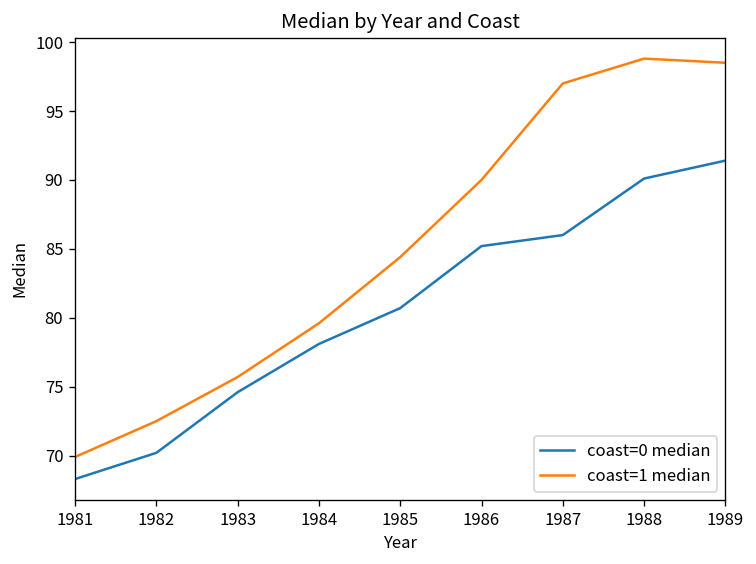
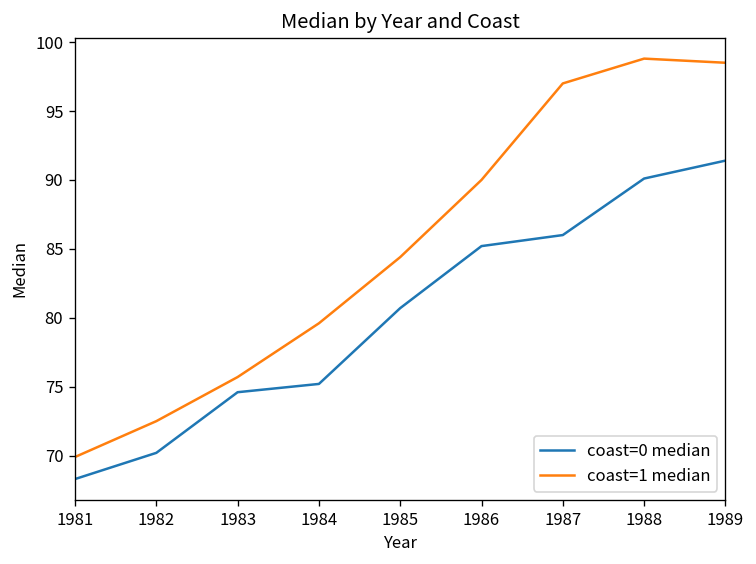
coast=0 median, 1984: 78.1 -> 75.2
